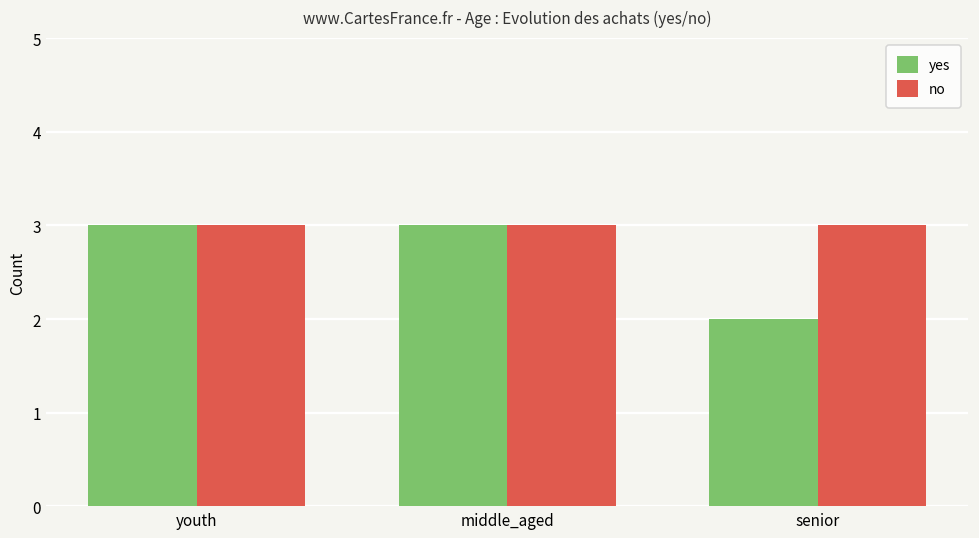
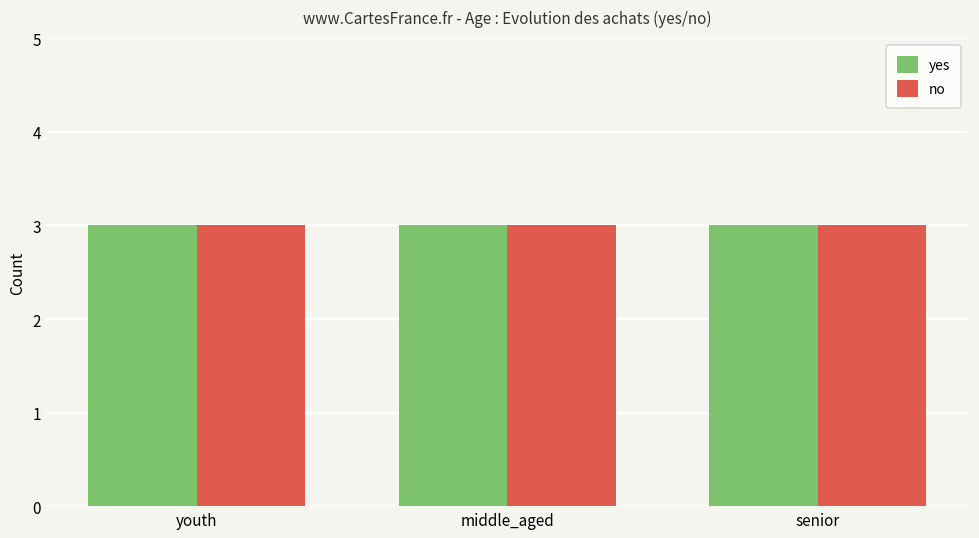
yes, senior: 2 -> 3
